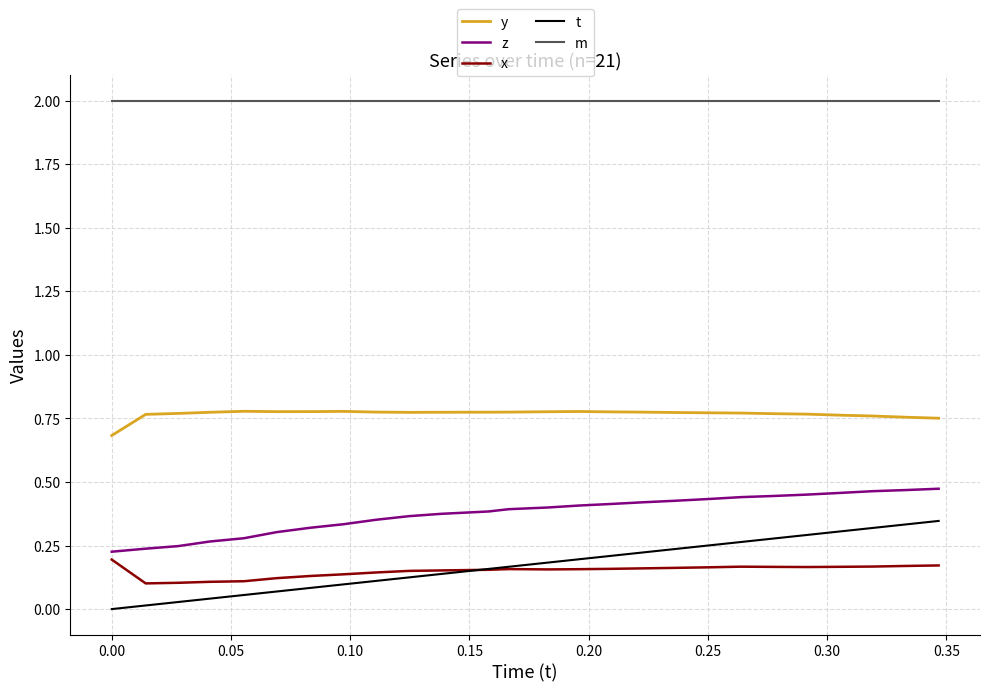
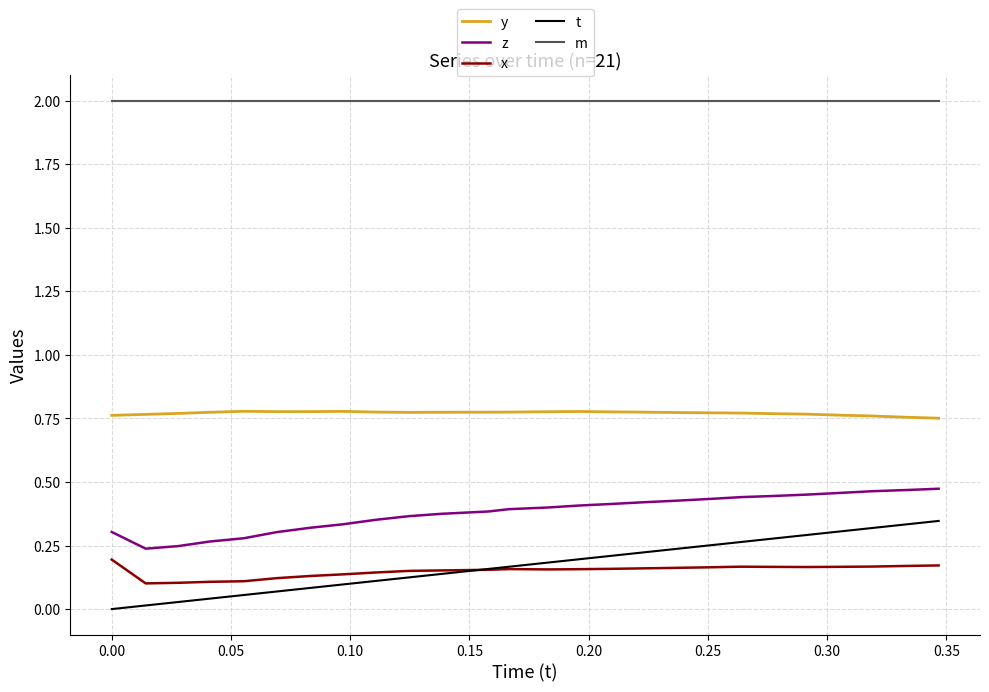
y, 0.00: 0.68 -> 0.76
z, 0.00: 0.23 -> 0.30
